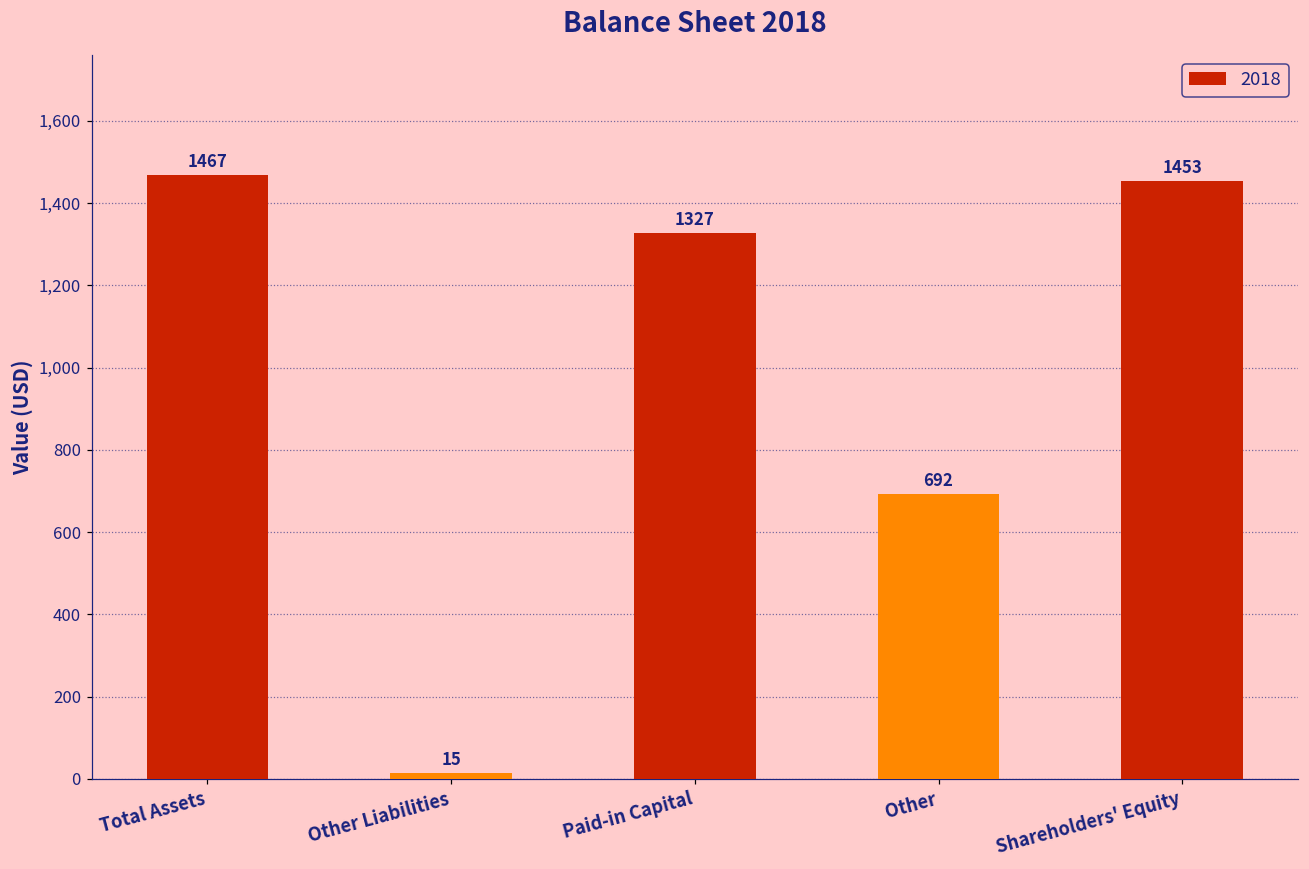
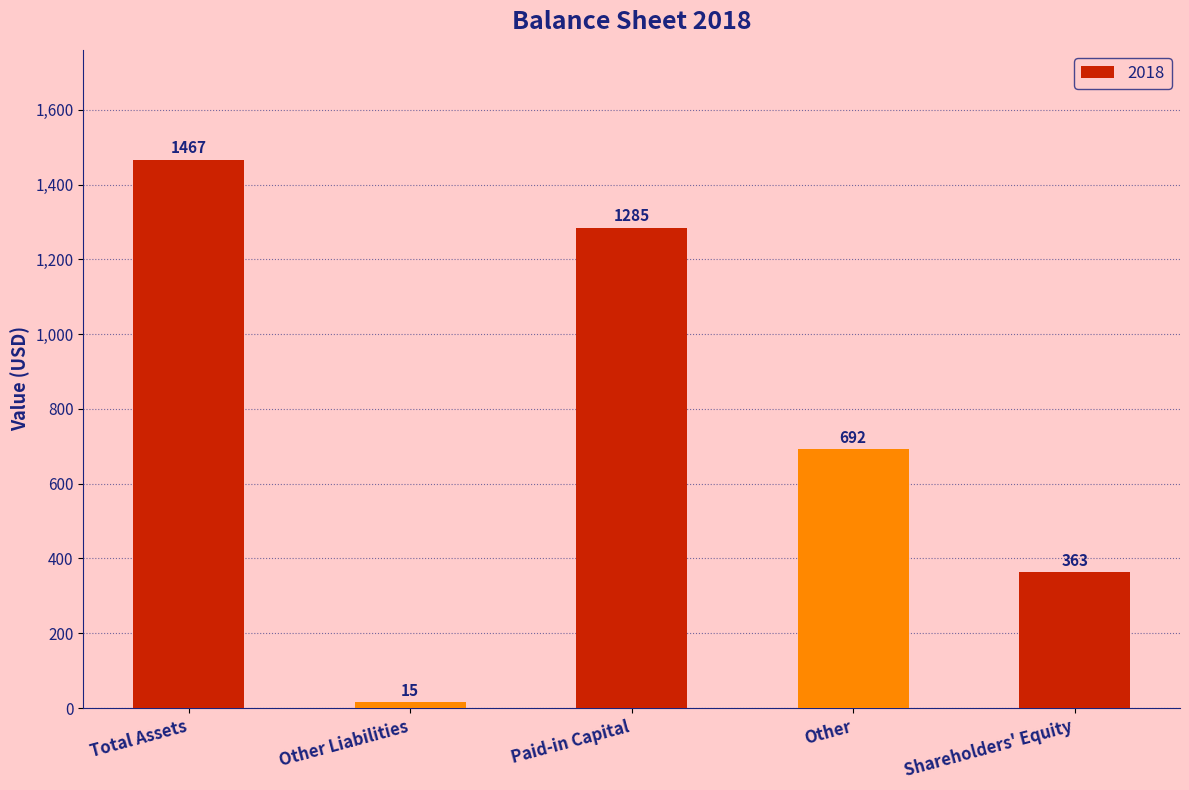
Paid-in Capital: 1327 -> 1285
Shareholders' Equity: 1453 -> 363
